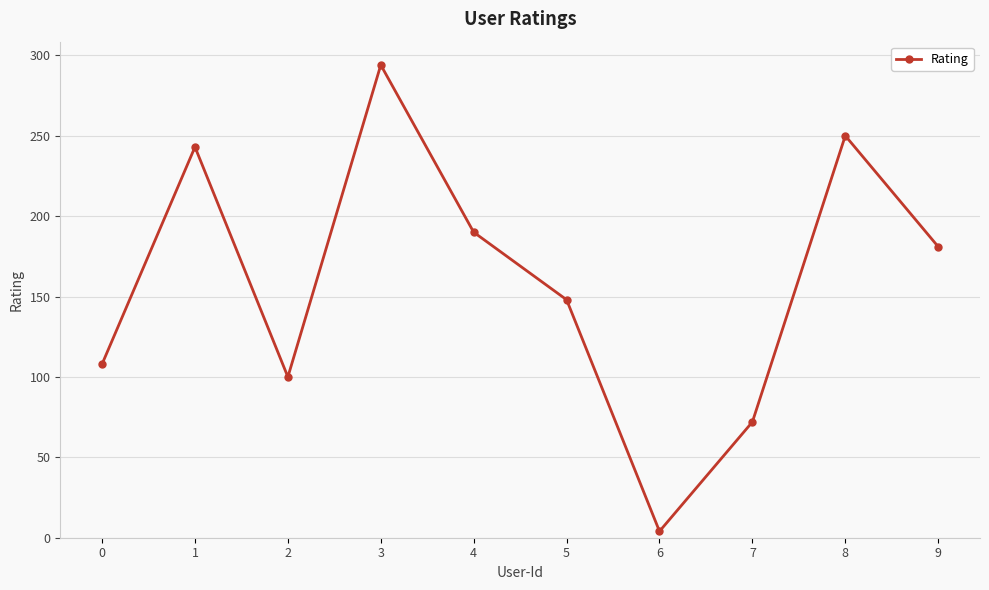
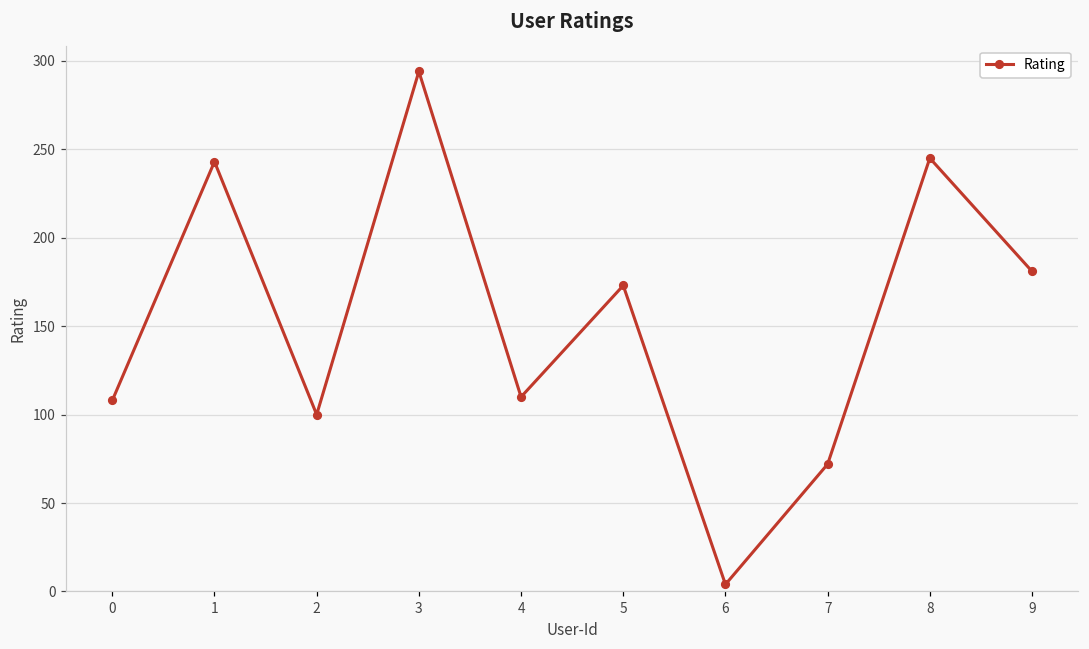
4: 190 -> 110
5: 148 -> 173
8: 250 -> 245
